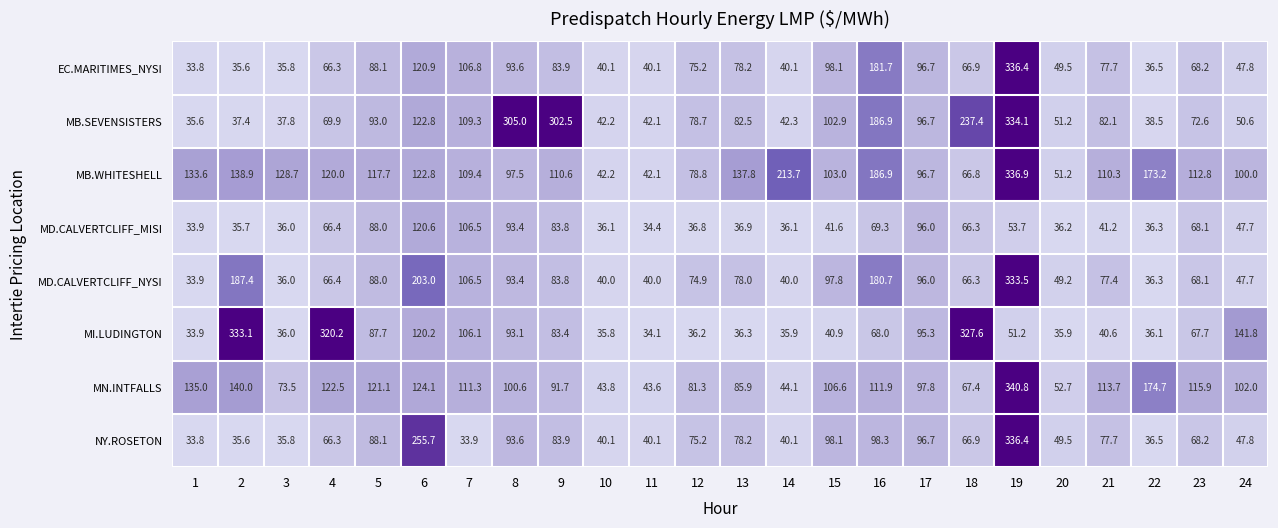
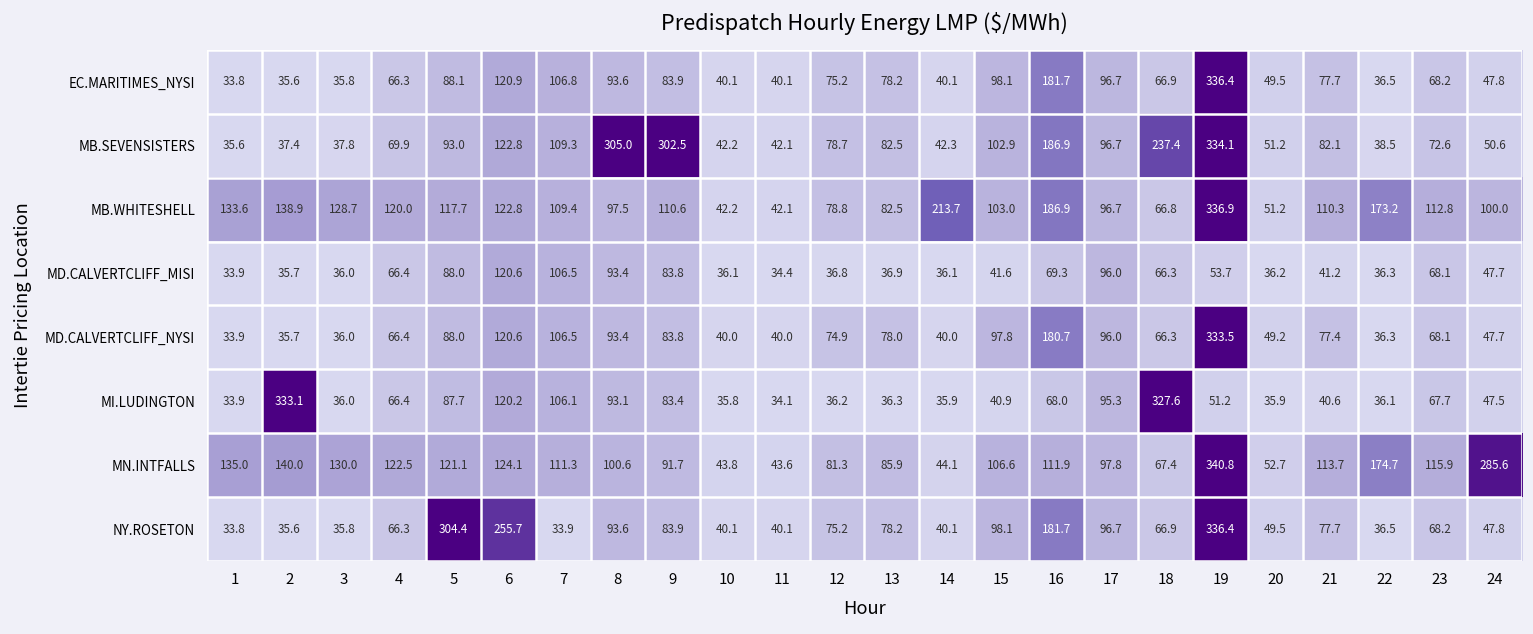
MB.WHITESHELL, 13: 137.8 -> 82.5
MD.CALVERTCLIFF_NYSI, 2: 187.4 -> 35.7
MD.CALVERTCLIFF_NYSI, 6: 203.0 -> 120.6
MI.LUDINGTON, 4: 320.2 -> 66.4
MI.LUDINGTON, 24: 141.8 -> 47.5
MN.INTFALLS, 3: 73.5 -> 130.0
MN.INTFALLS, 24: 102.0 -> 285.6
NY.ROSETON, 5: 88.1 -> 304.4
NY.ROSETON, 16: 98.3 -> 181.7
